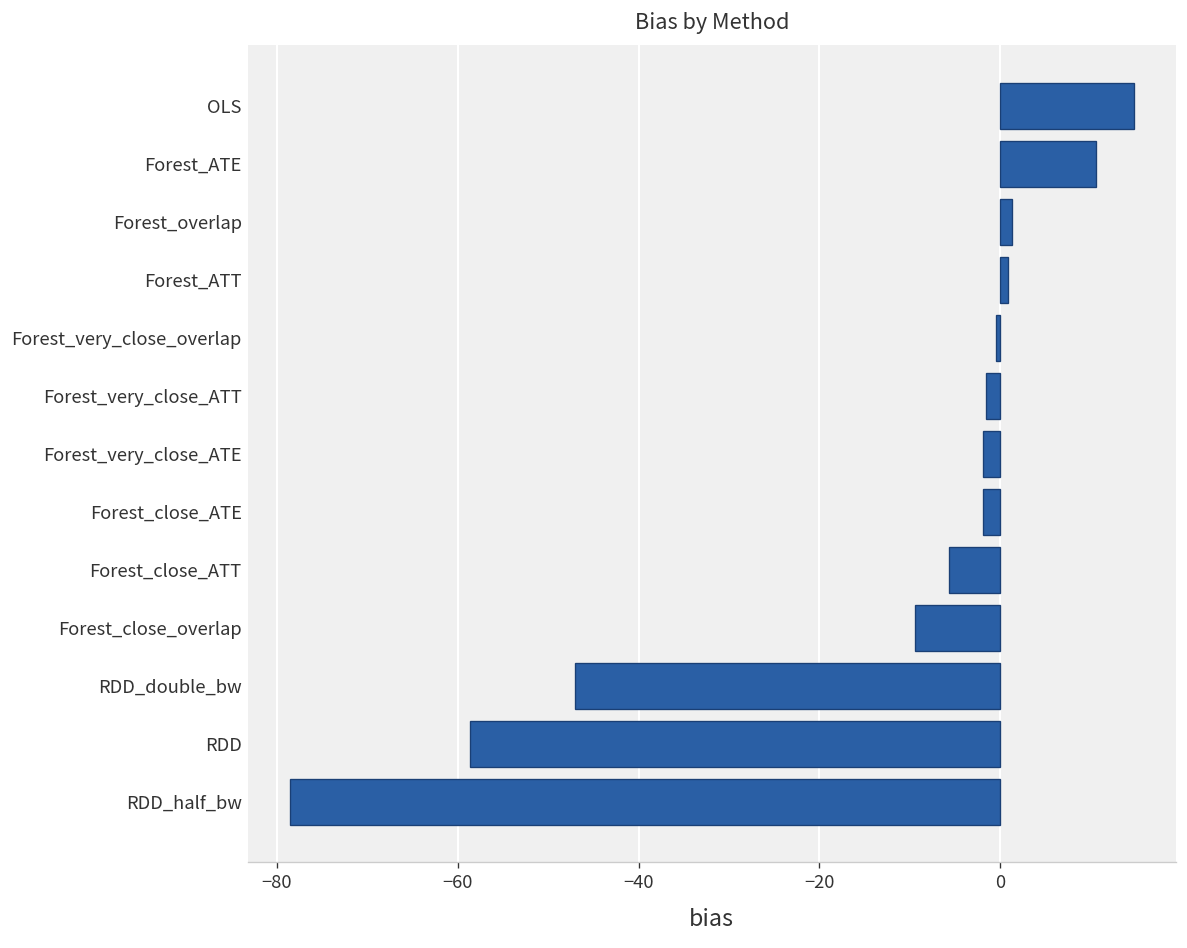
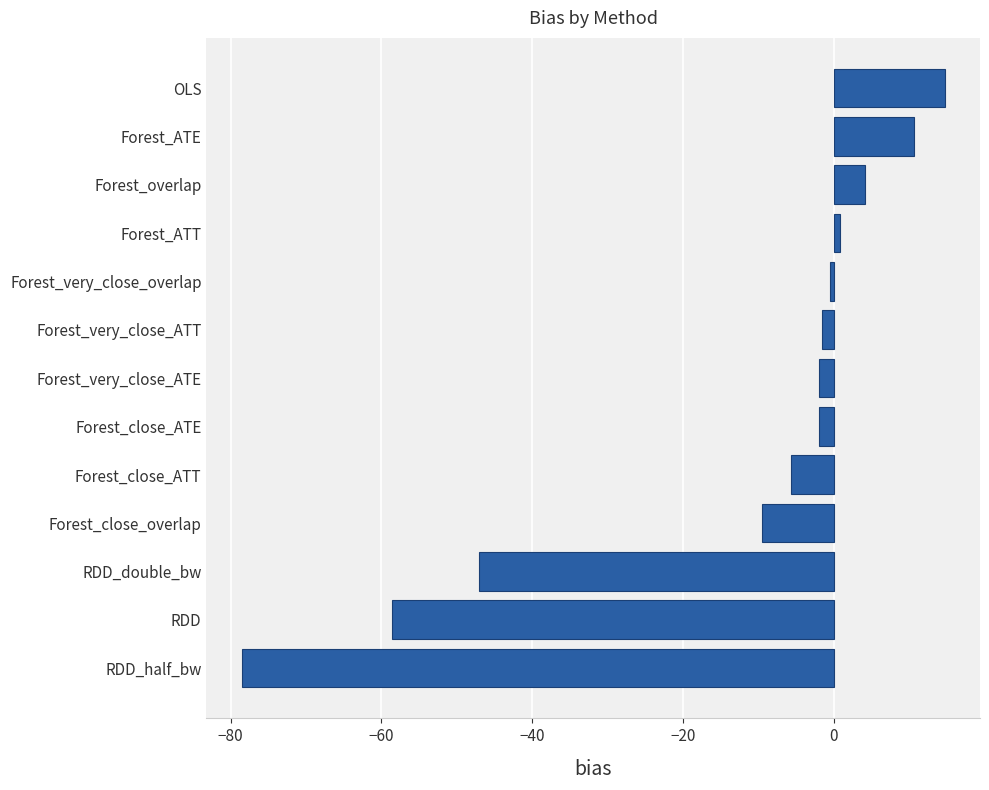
Forest_overlap: 1 -> 4
